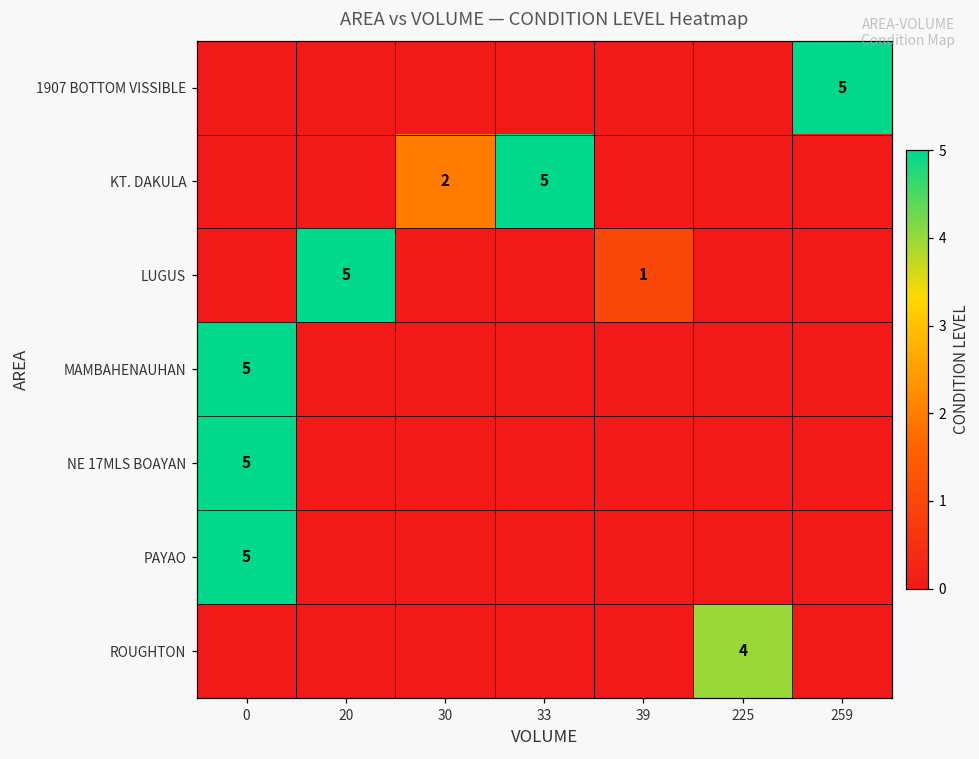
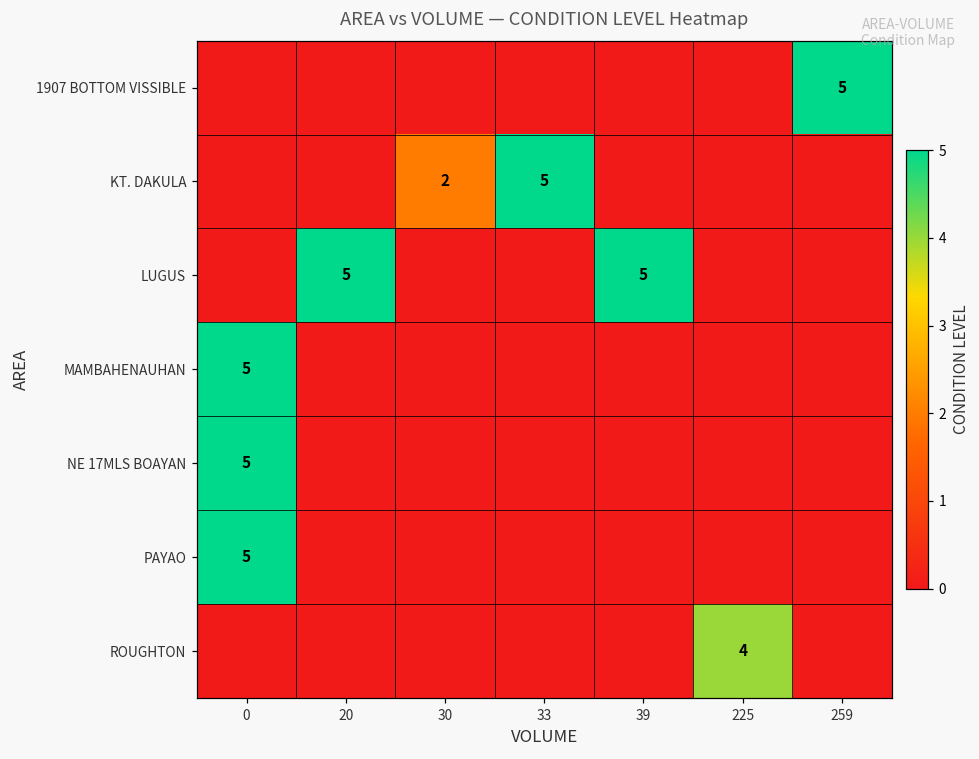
LUGUS, 39: 1 -> 5
